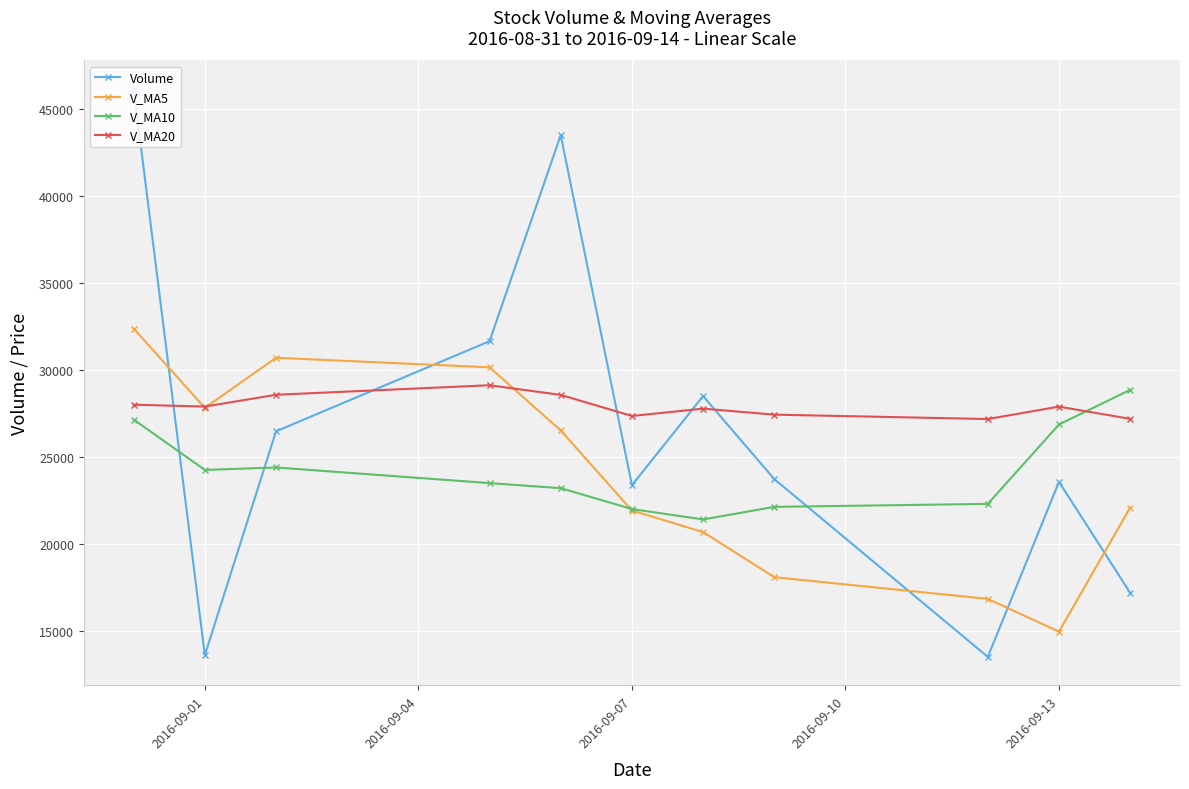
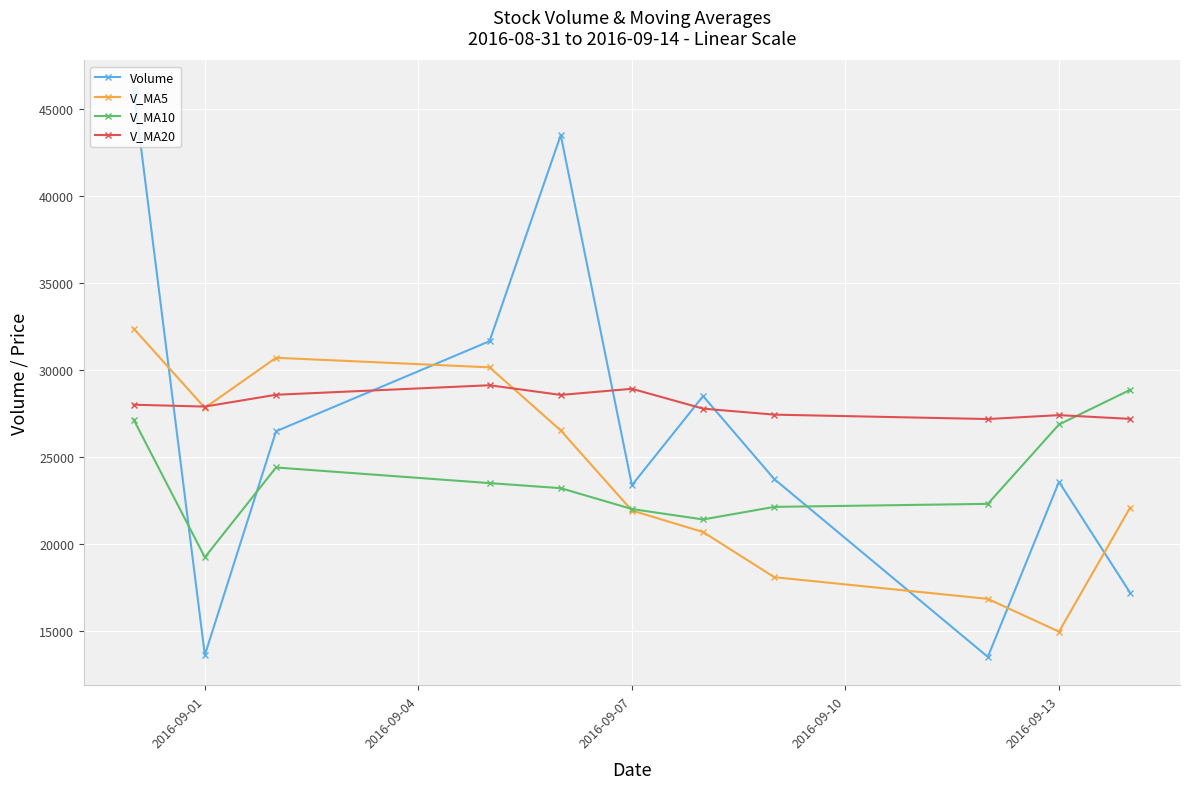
V_MA10, 2016-09-01: 24300 -> 19200
V_MA20, 2016-09-07: 27400 -> 28900
V_MA20, 2016-09-13: 27900 -> 27400
